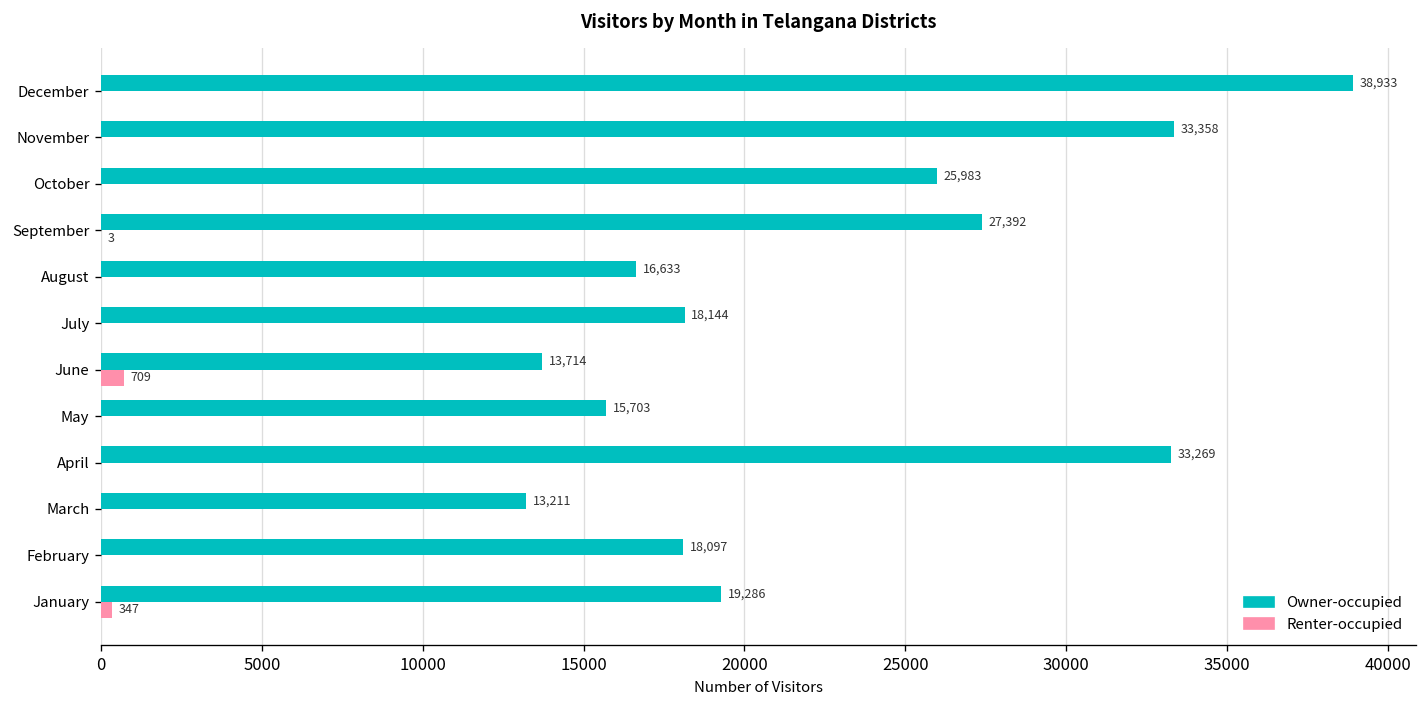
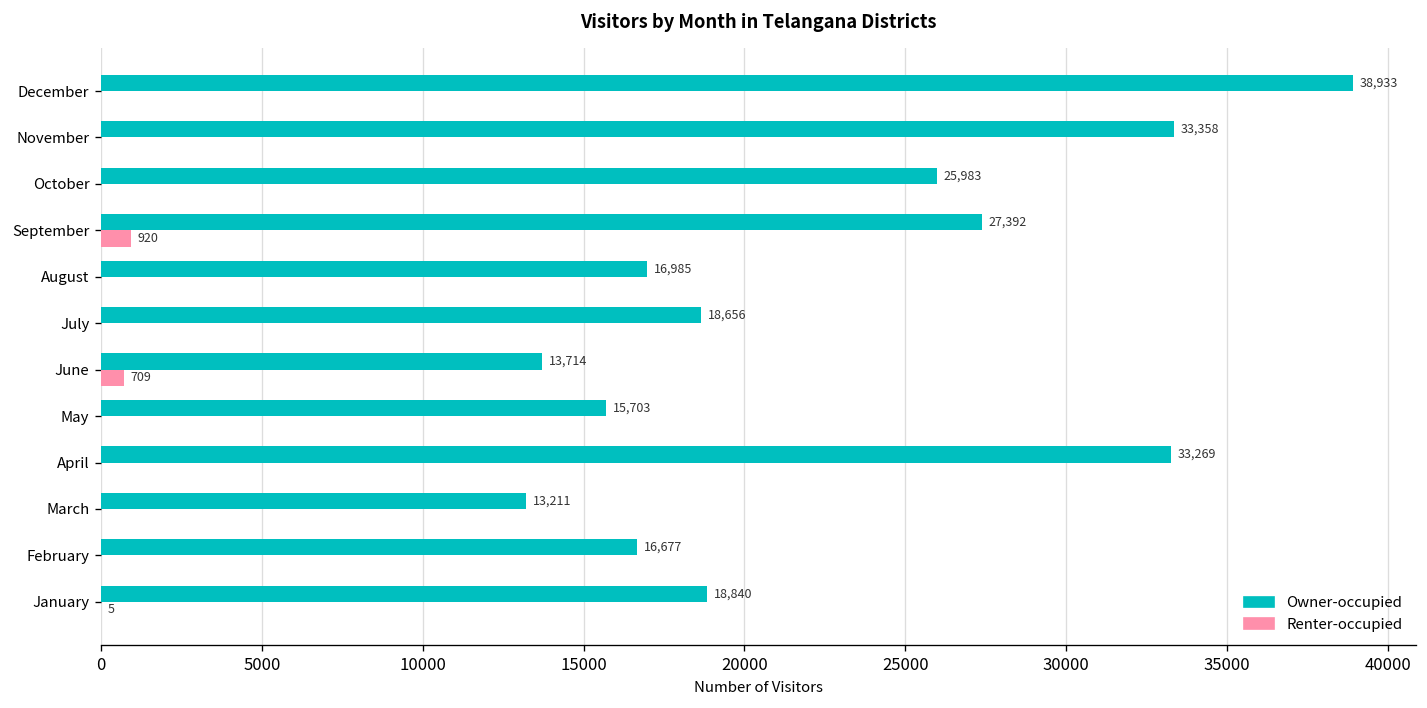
Renter-occupied, September: 3 -> 920
Owner-occupied, August: 16,633 -> 16,985
Owner-occupied, July: 18,144 -> 18,656
Owner-occupied, February: 18,097 -> 16,677
Owner-occupied, January: 19,286 -> 18,840
Renter-occupied, January: 347 -> 5
